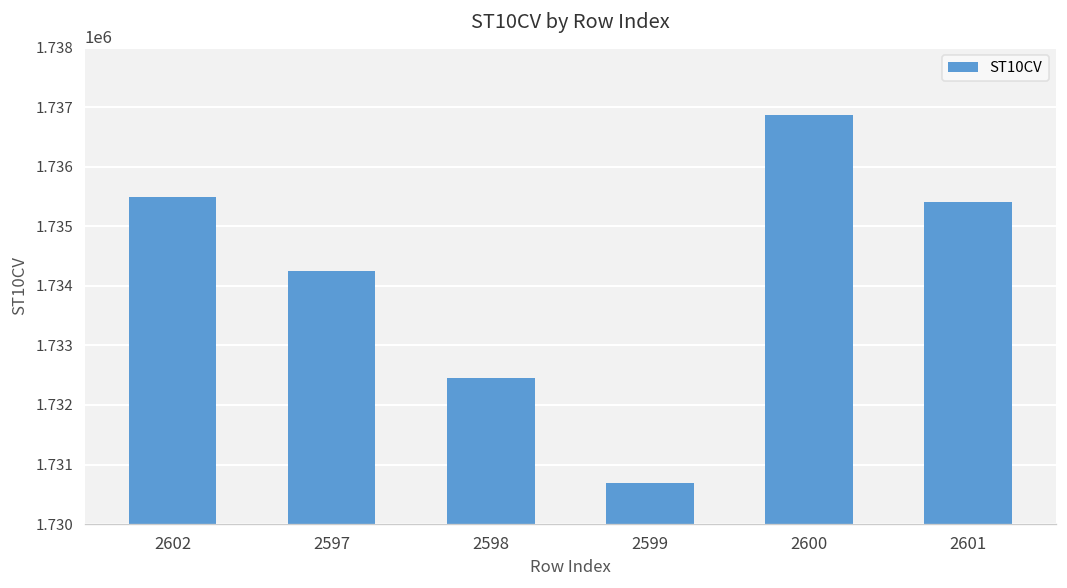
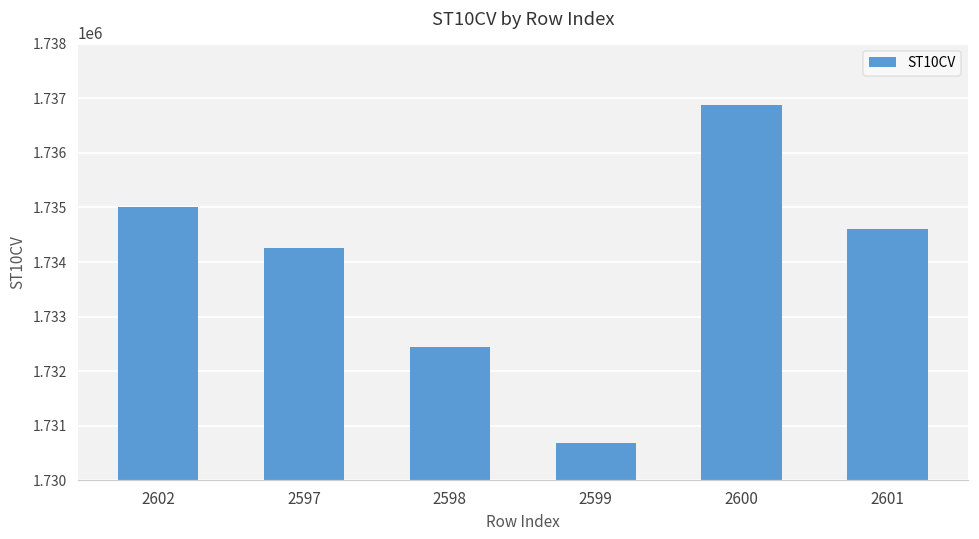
2602: 1735500 -> 1735000
2601: 1735400 -> 1734600
